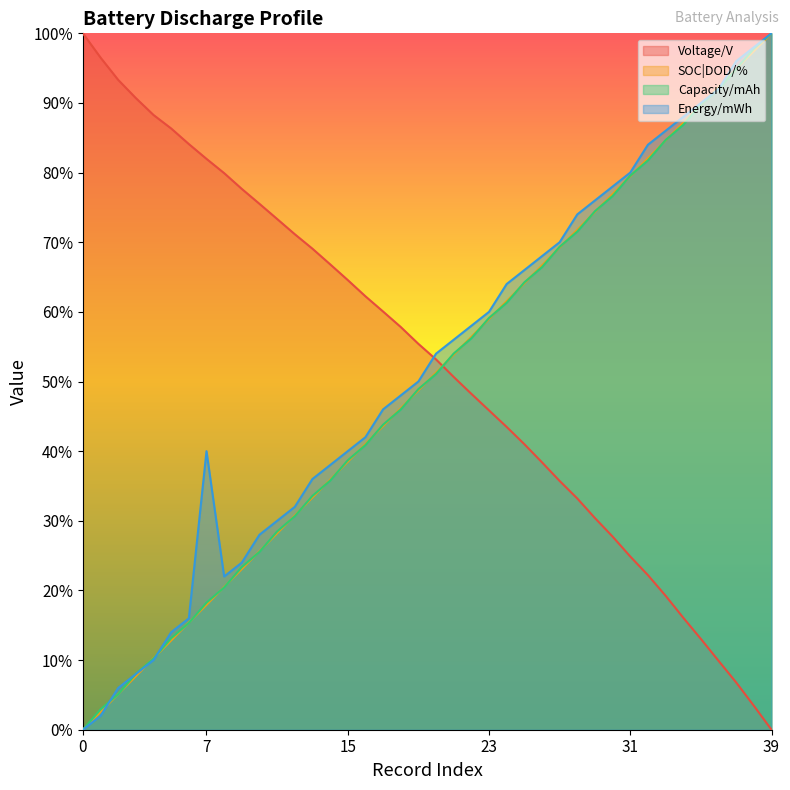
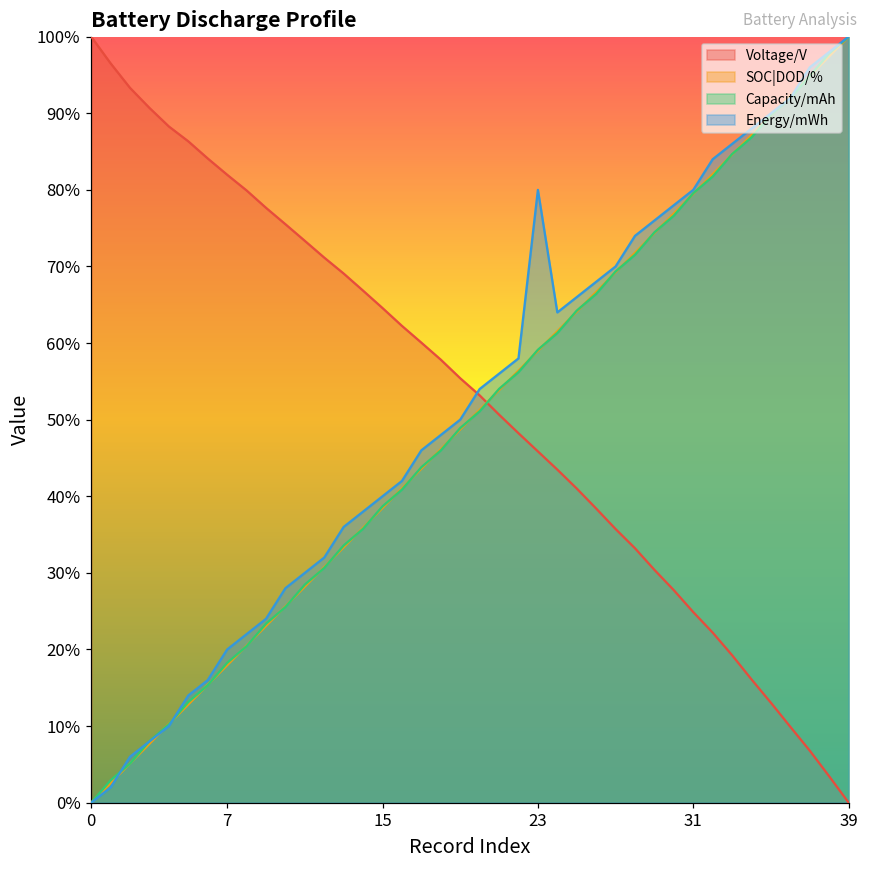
Energy/mWh, 7: 40% -> 20%
Energy/mWh, 23: 60% -> 80%
